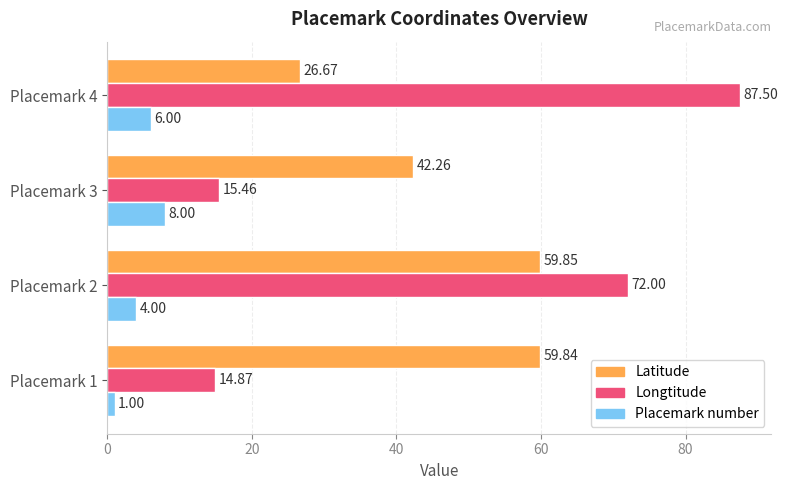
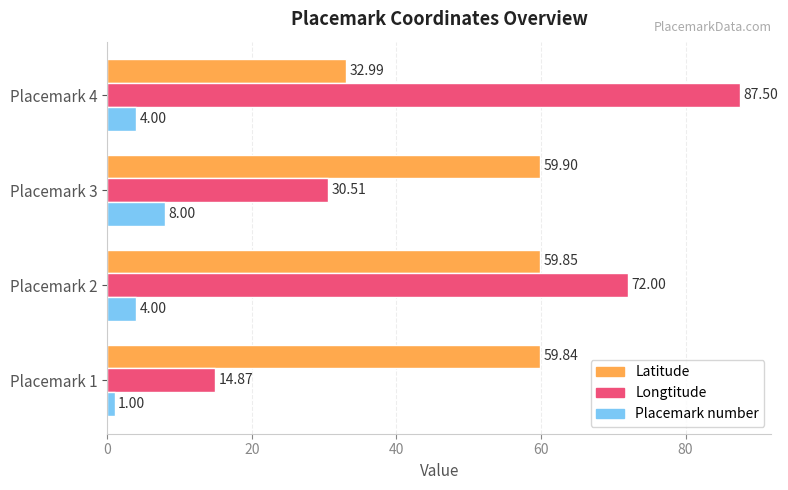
Latitude, Placemark 4: 26.67 -> 32.99
Placemark number, Placemark 4: 6.00 -> 4.00
Latitude, Placemark 3: 42.26 -> 59.90
Longtitude, Placemark 3: 15.46 -> 30.51
